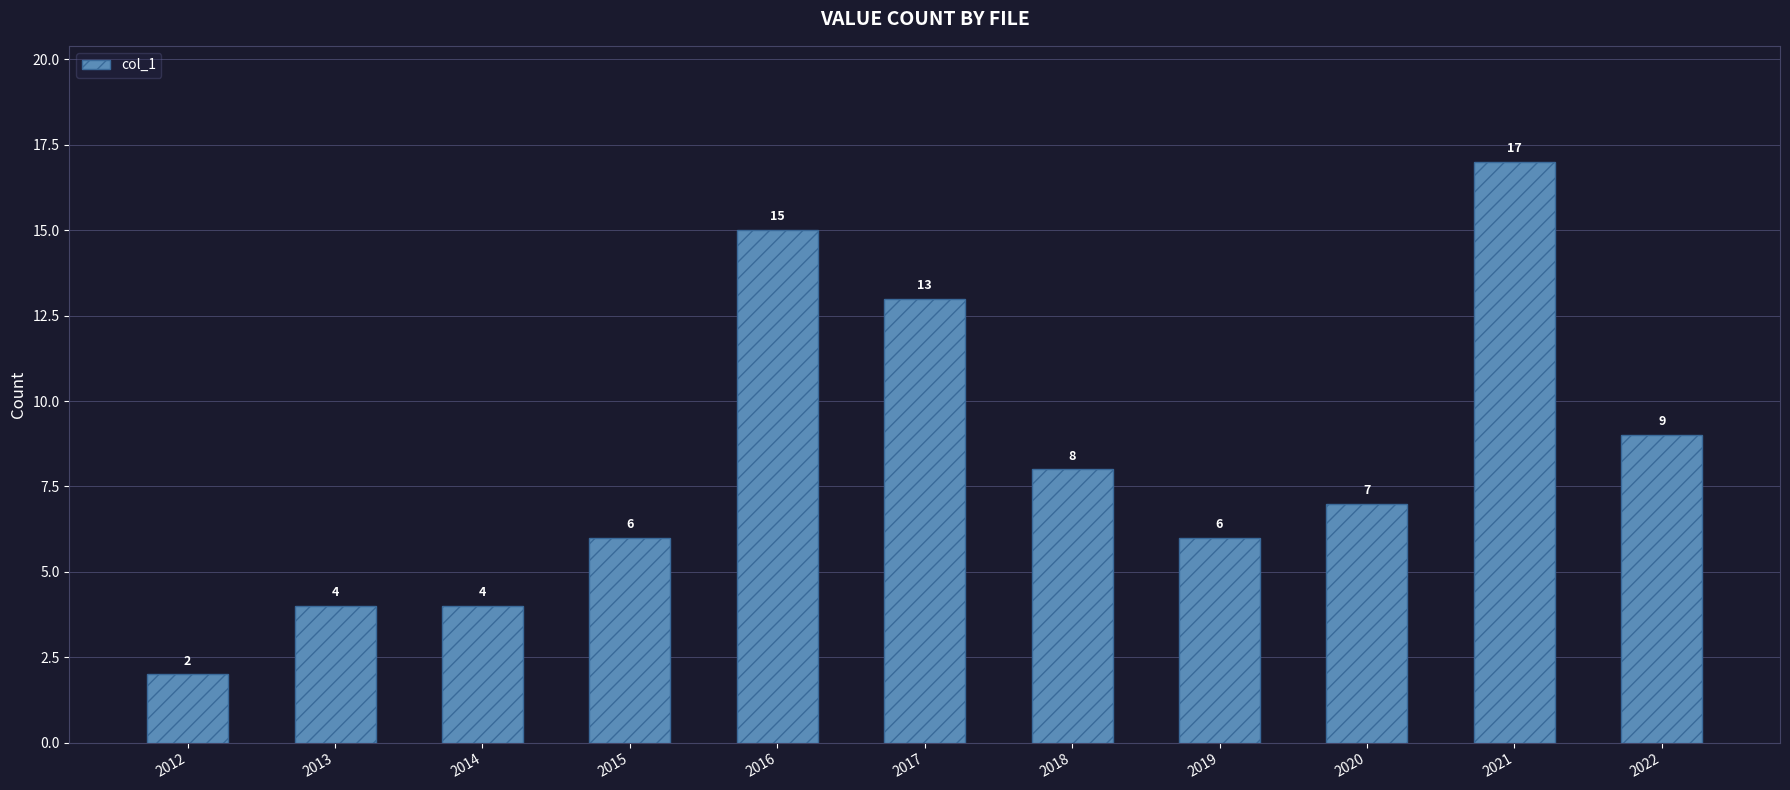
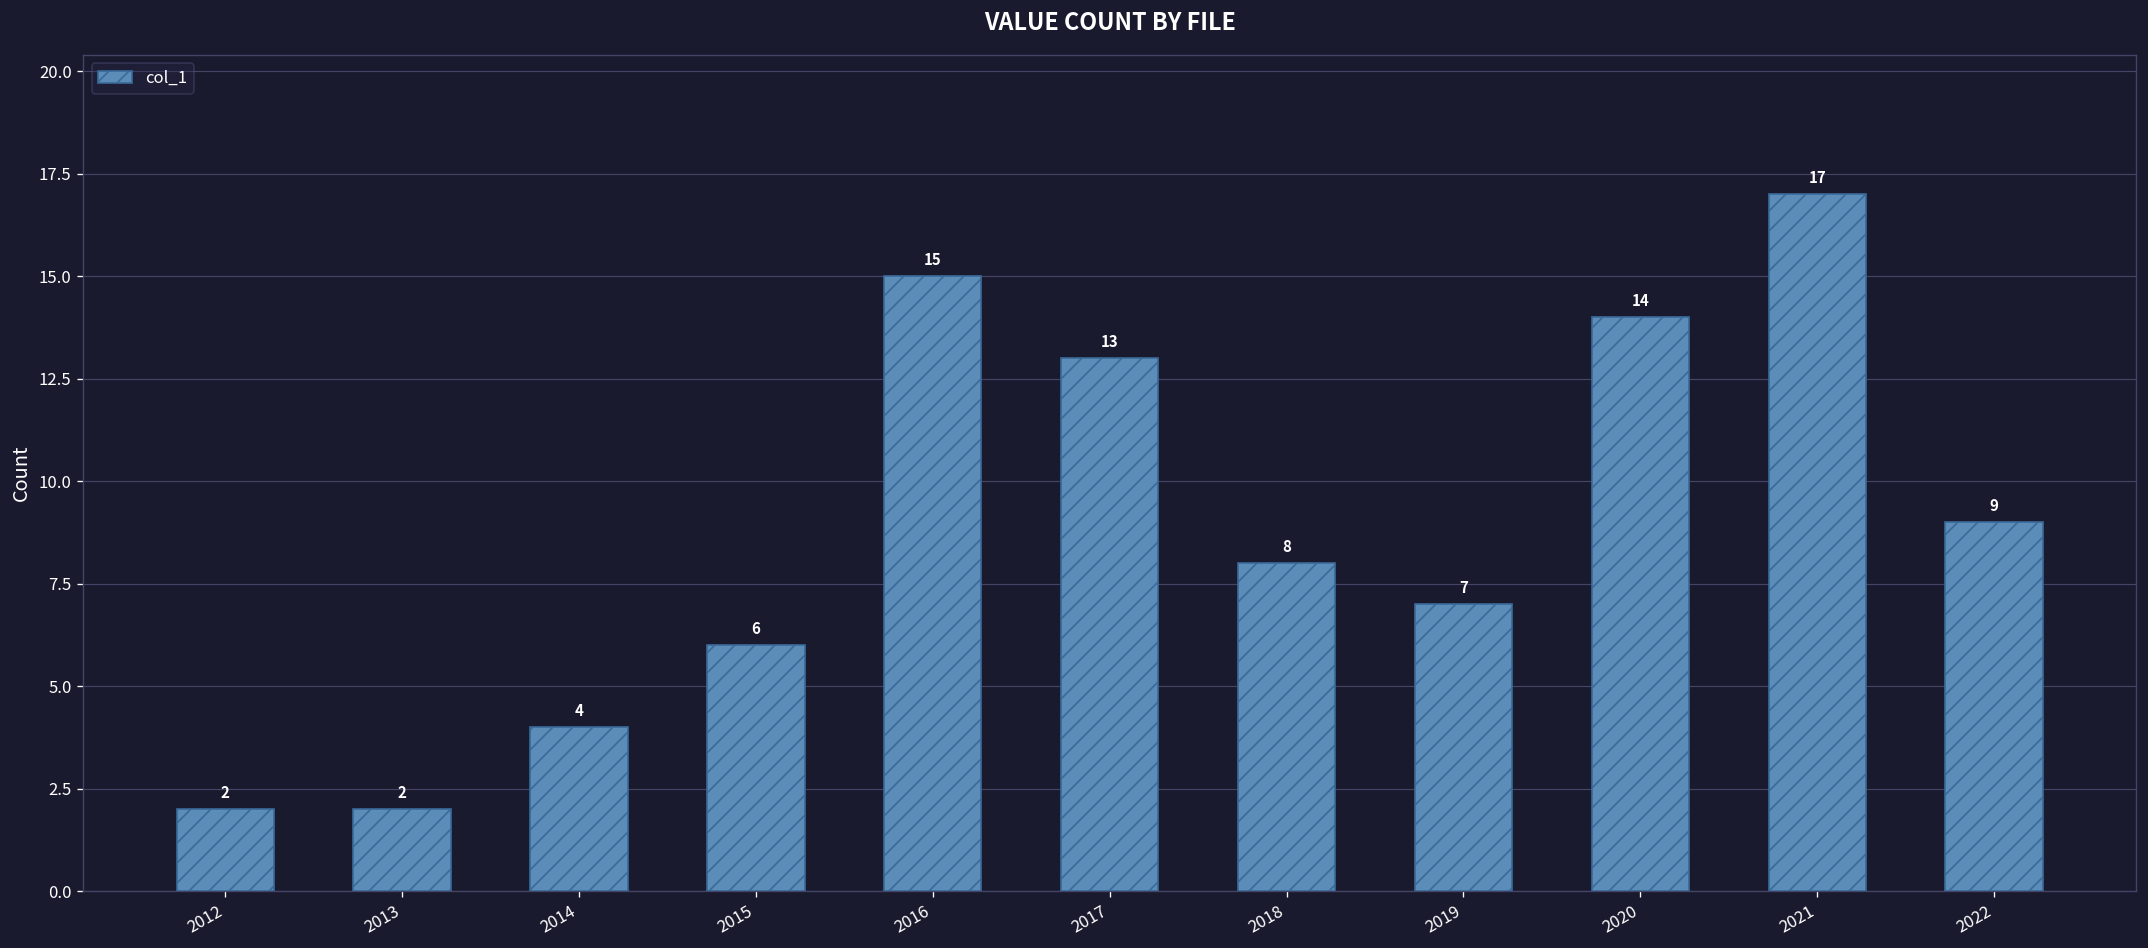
2013: 4 -> 2
2019: 6 -> 7
2020: 7 -> 14
